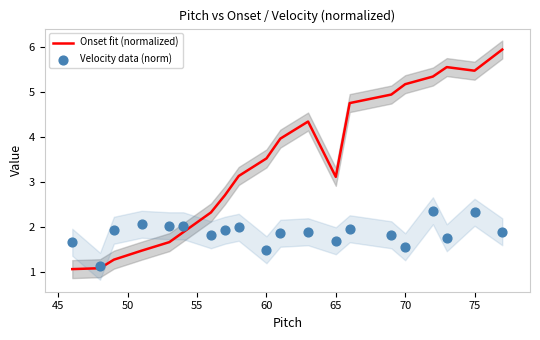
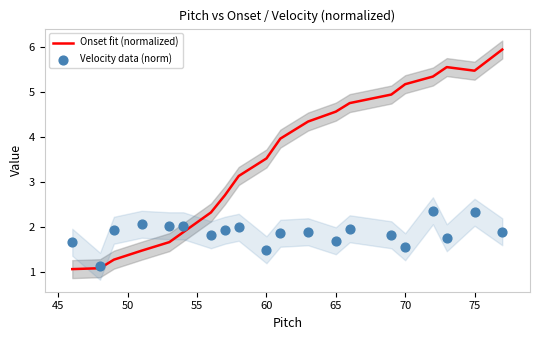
Onset fit (normalized), 65: 3.1 -> 4.6
